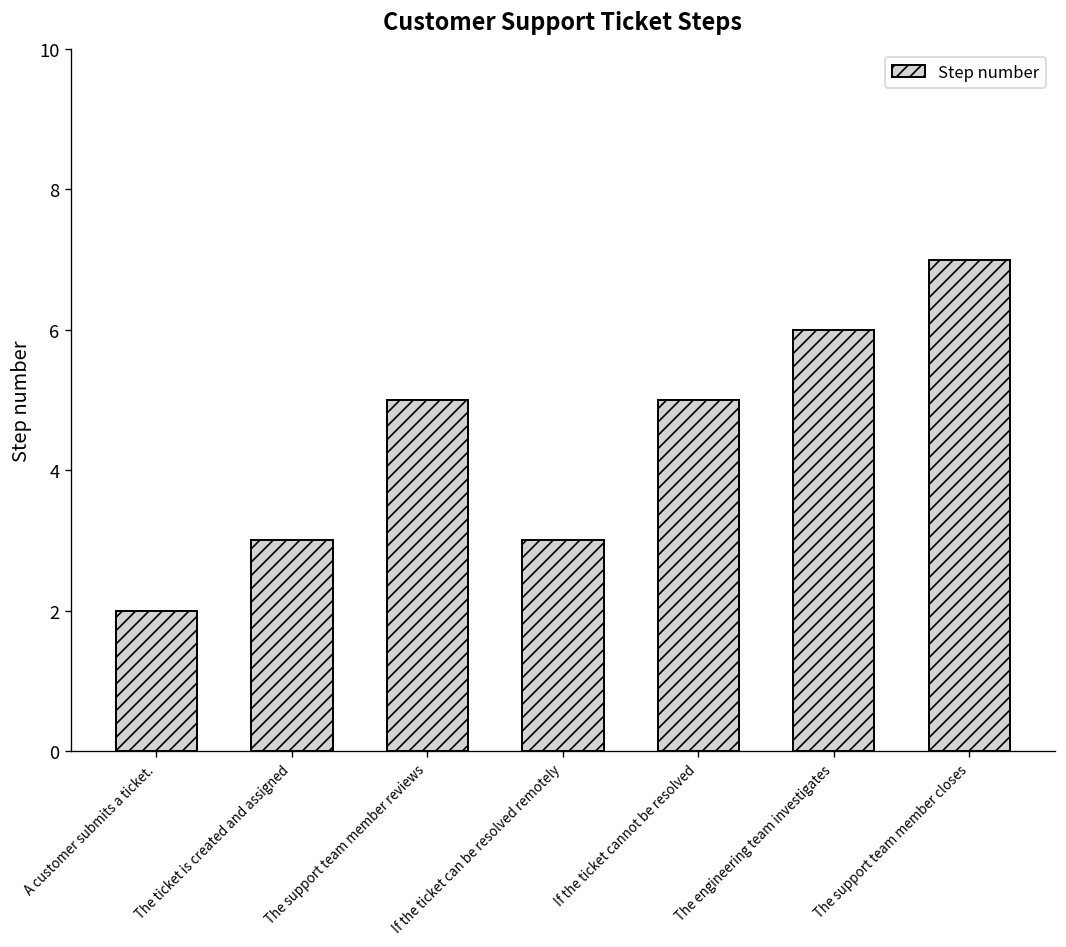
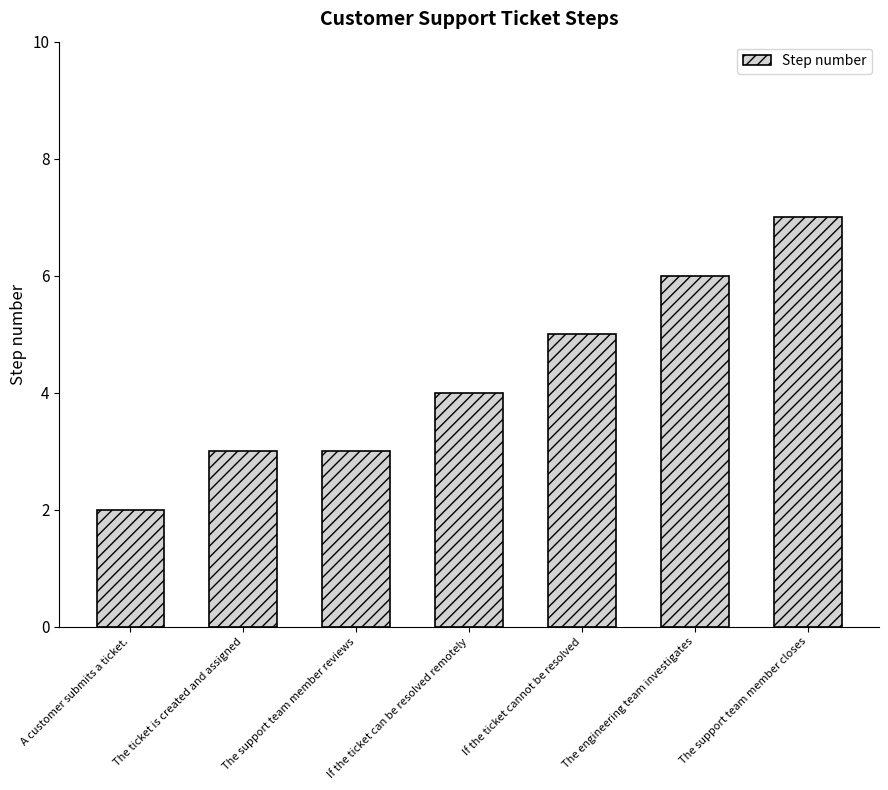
The support team member reviews: 5 -> 3
If the ticket can be resolved remotely: 3 -> 4
